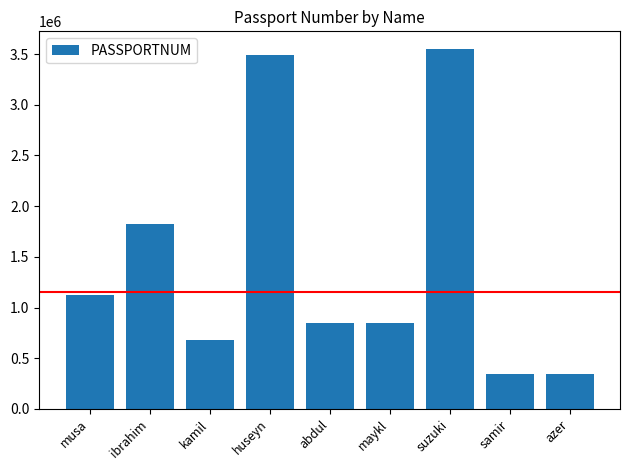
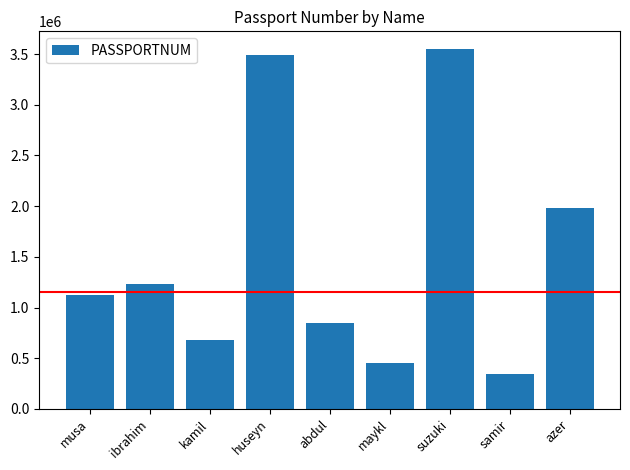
ibrahim: 1830000 -> 1230000
maykl: 850000 -> 460000
azer: 350000 -> 1980000
